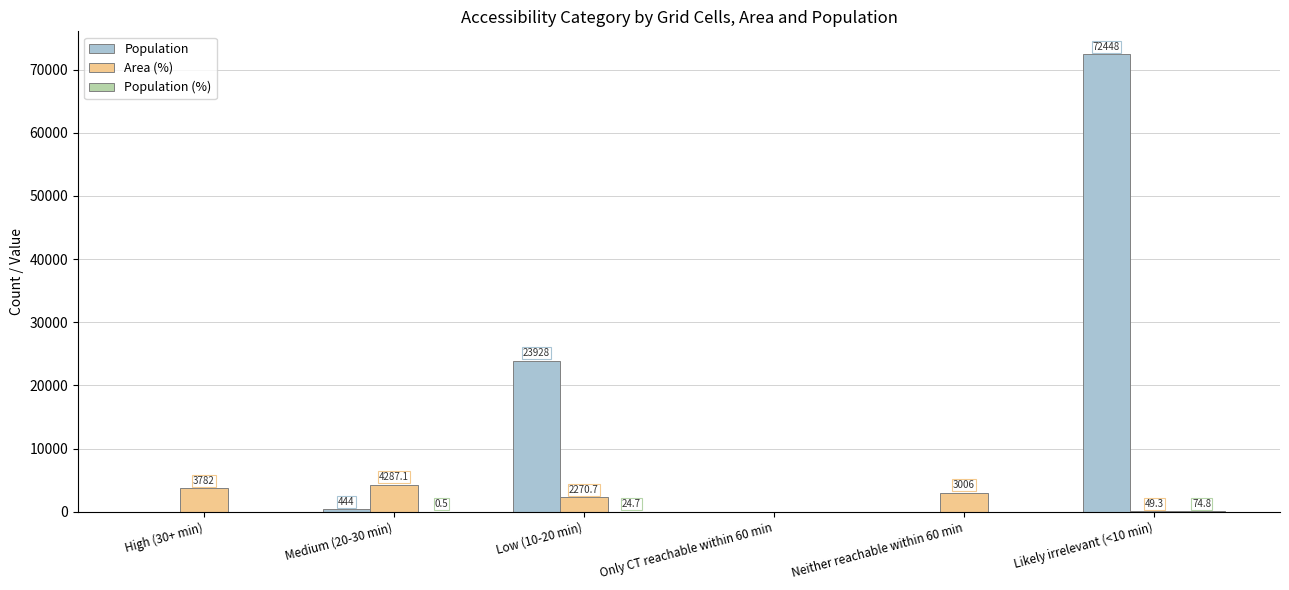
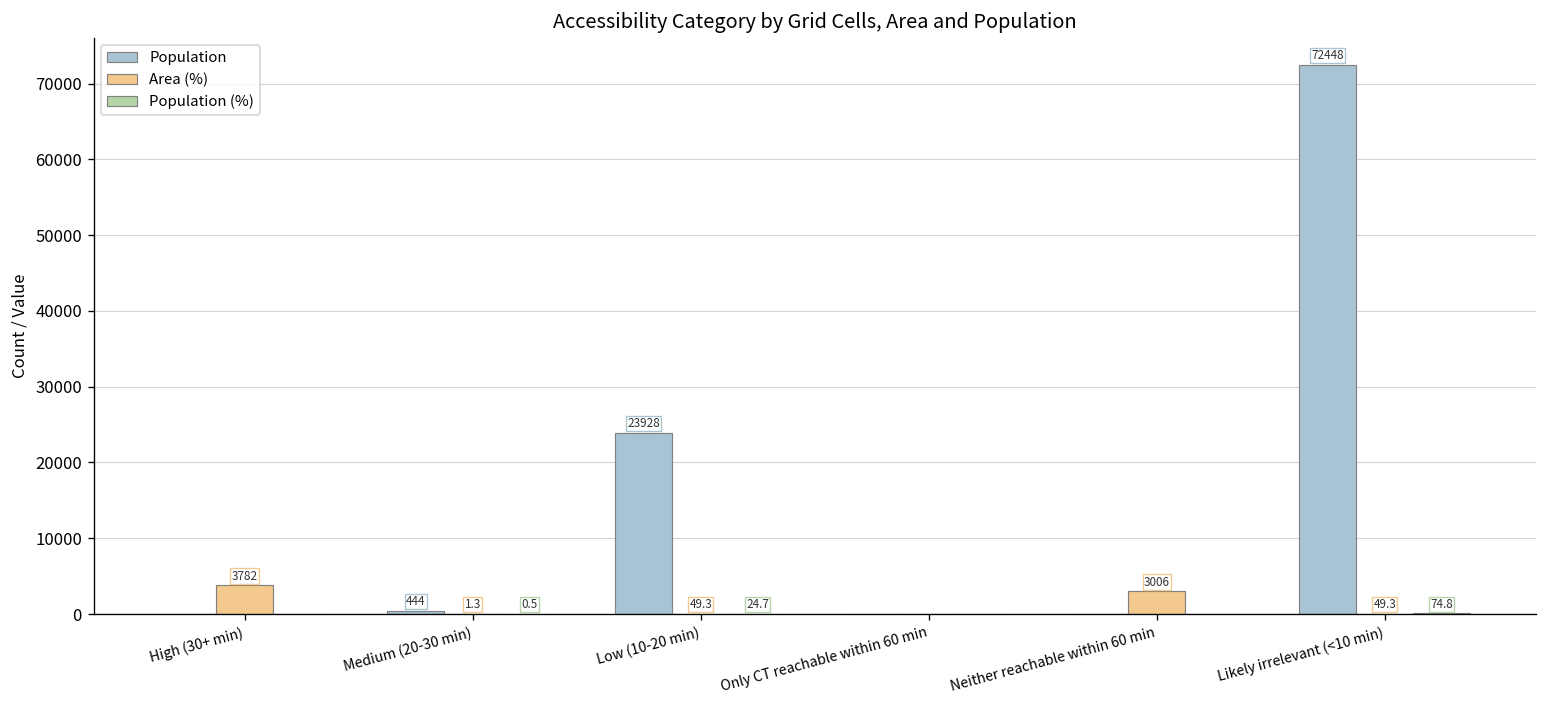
Area (%), Medium (20-30 min): 4287.1 -> 1.3
Area (%), Low (10-20 min): 2270.7 -> 49.3
